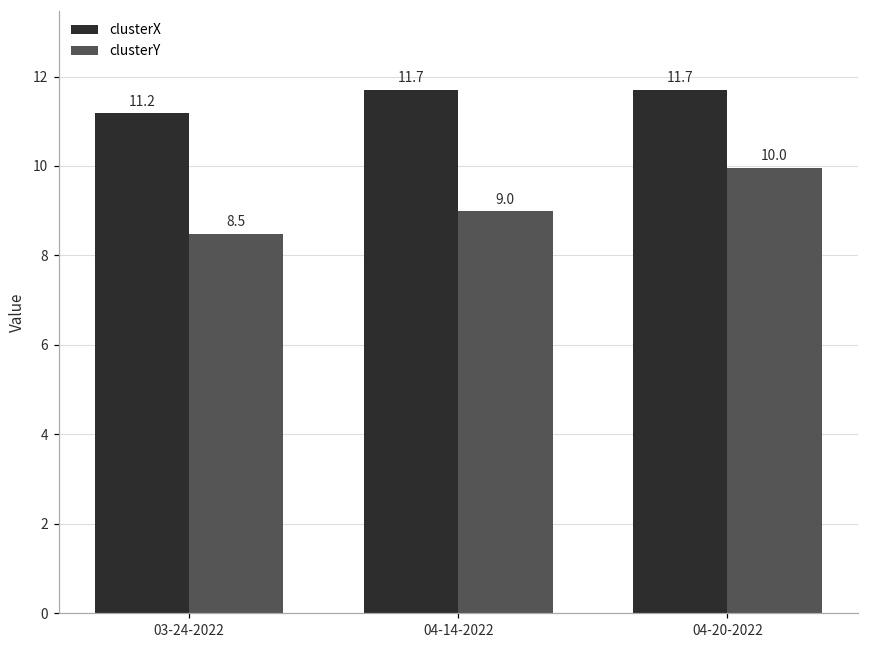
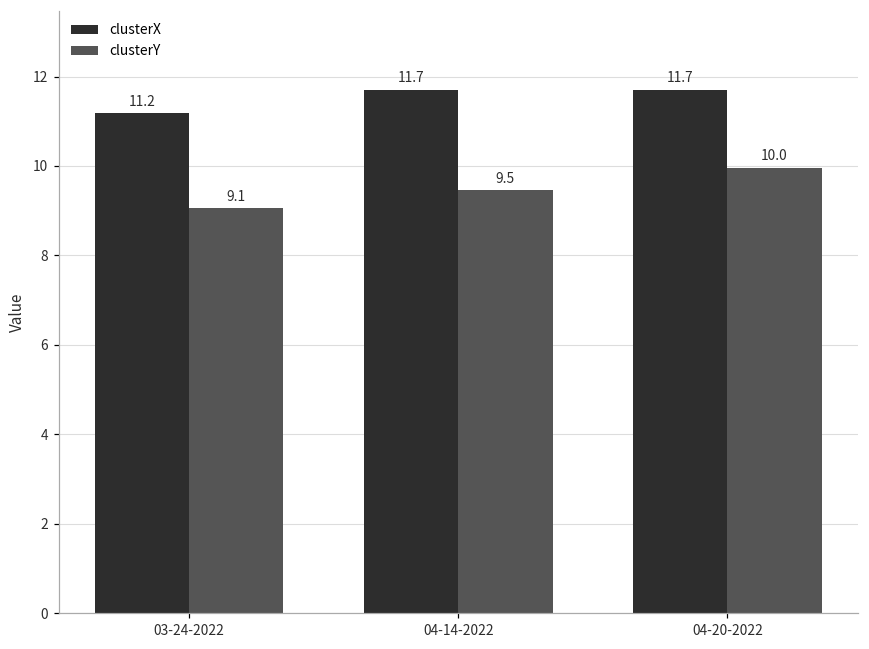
clusterY, 03-24-2022: 8.5 -> 9.1
clusterY, 04-14-2022: 9.0 -> 9.5
